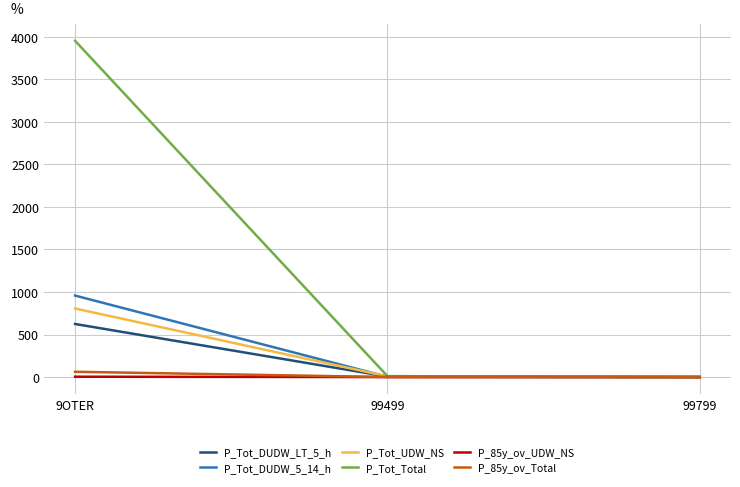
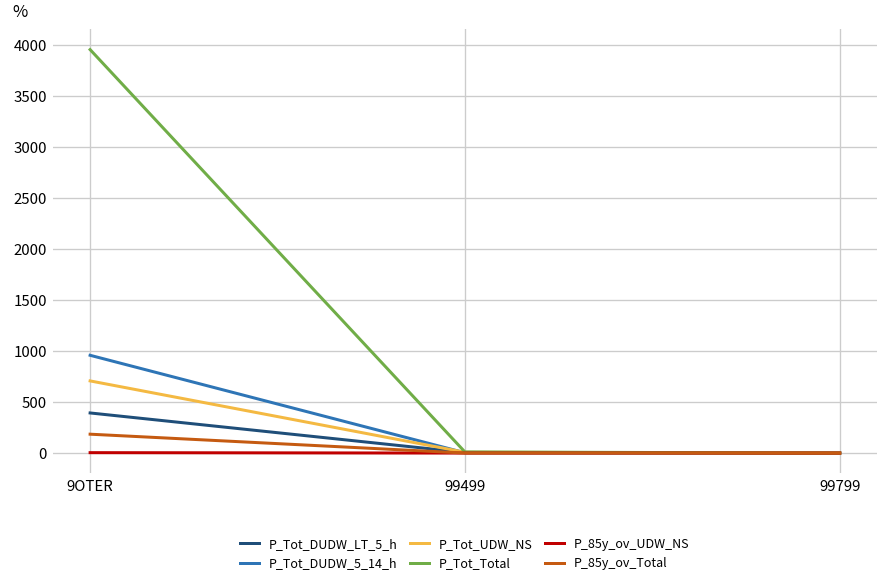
P_Tot_DUDW_LT_5_h, 9OTER: 600 -> 400
P_Tot_UDW_NS, 9OTER: 800 -> 700
P_85y_ov_Total, 9OTER: 100 -> 200
